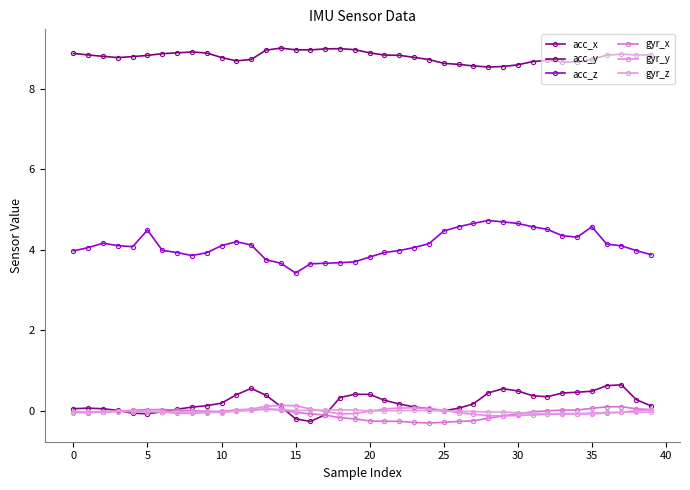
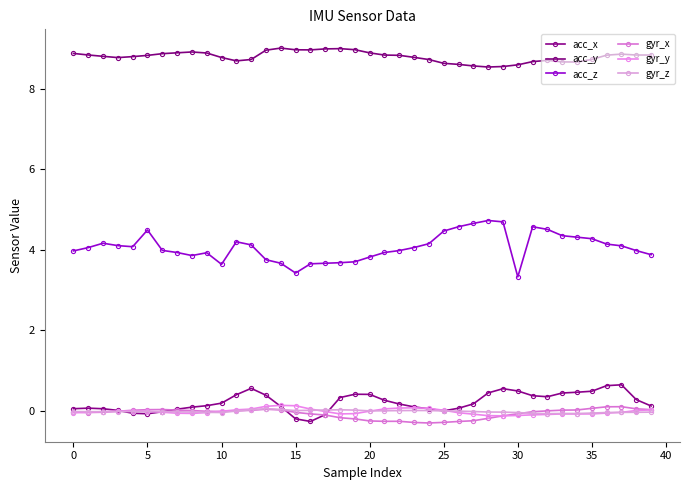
acc_z, 10: 4.1 -> 3.6
acc_z, 30: 4.7 -> 3.3
acc_z, 35: 4.6 -> 4.3
